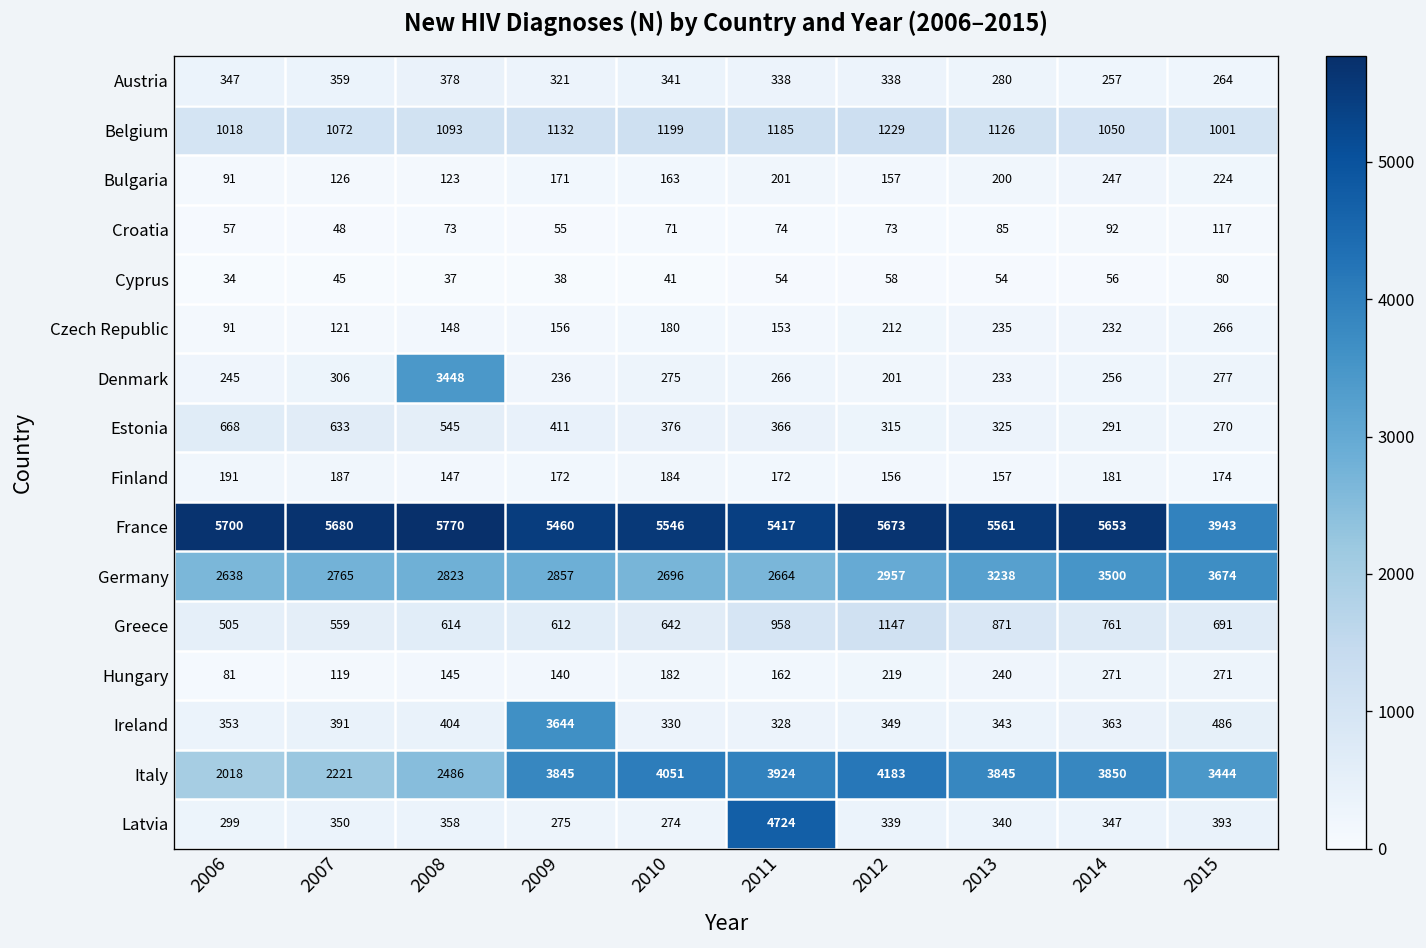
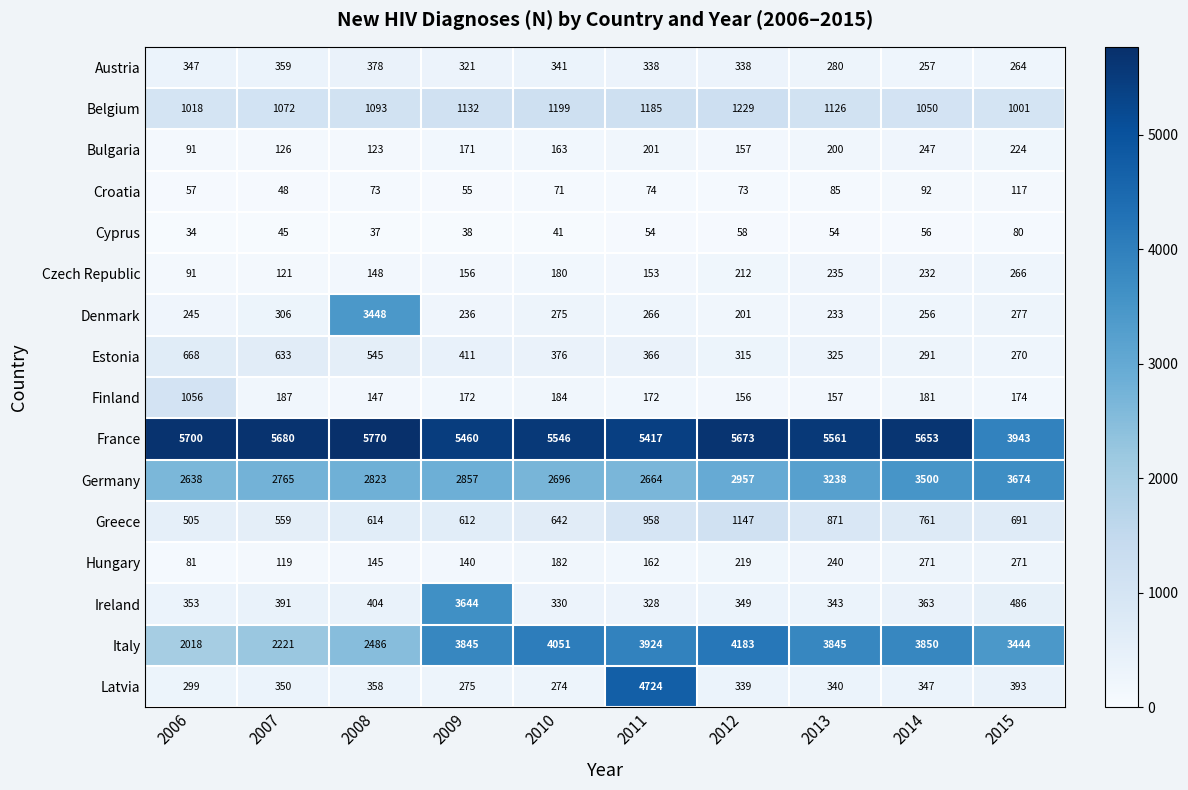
Finland, 2006: 191 -> 1056
